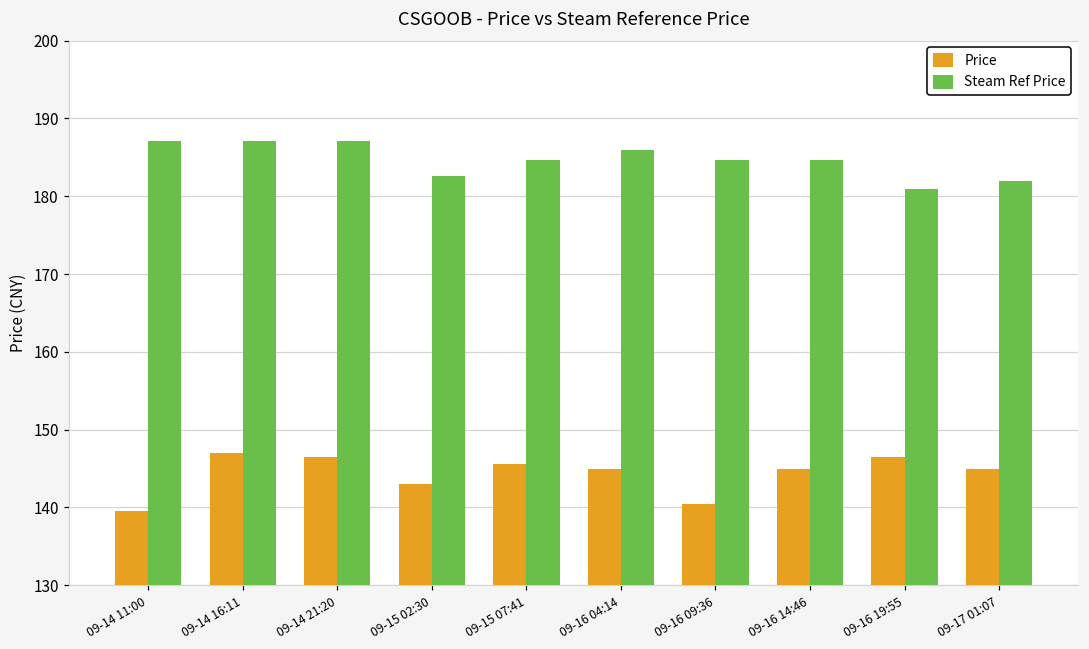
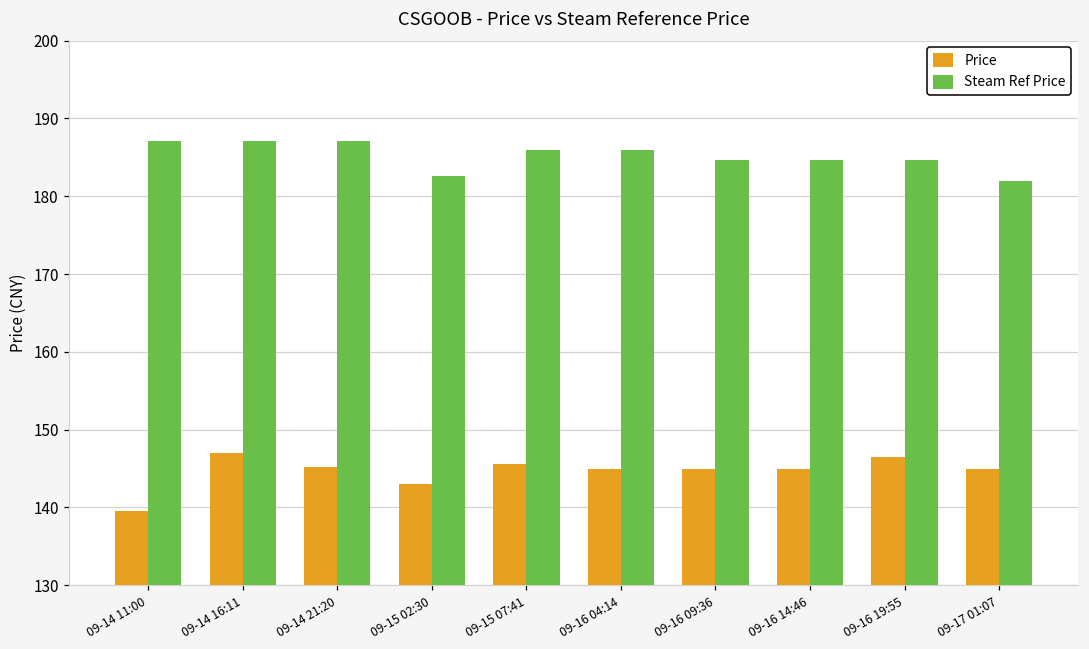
Price, 09-14 21:20: 147 -> 145
Steam Ref Price, 09-15 07:41: 185 -> 186
Price, 09-16 09:36: 140 -> 145
Steam Ref Price, 09-16 19:55: 181 -> 185
